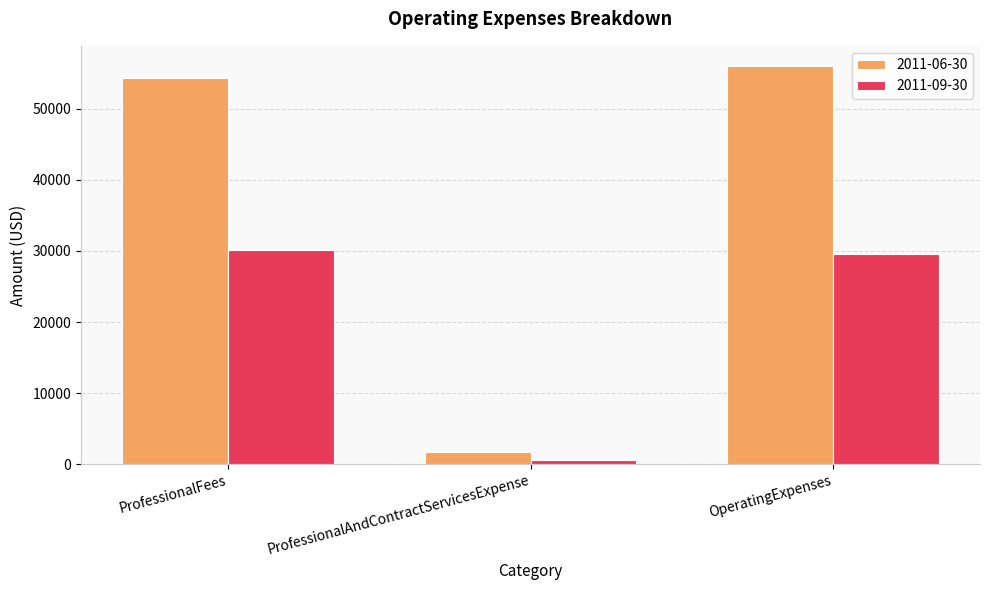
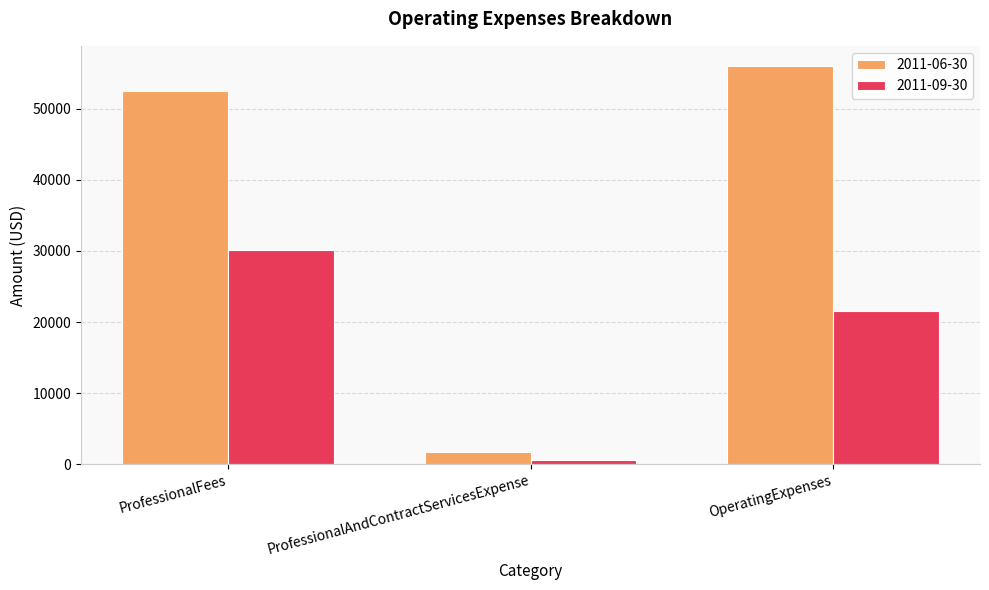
2011-06-30, ProfessionalFees: 54000 -> 52000
2011-09-30, OperatingExpenses: 30000 -> 22000
